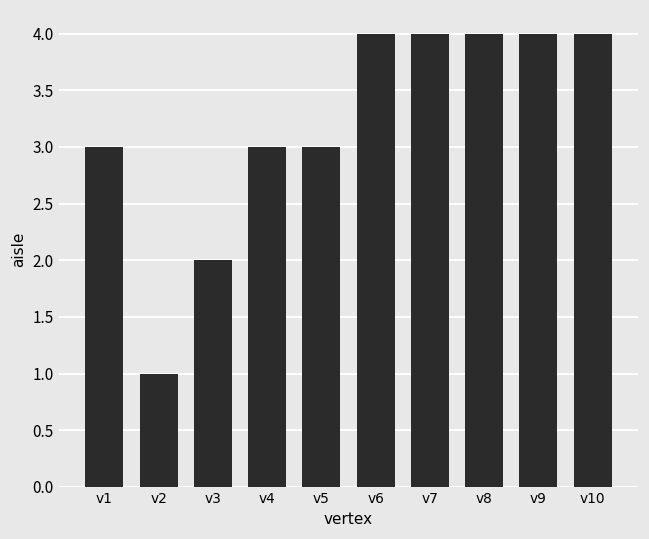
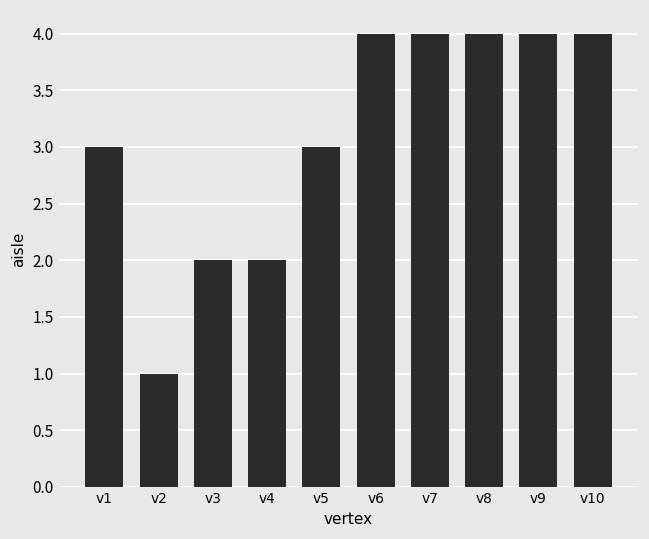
v4: 3 -> 2
